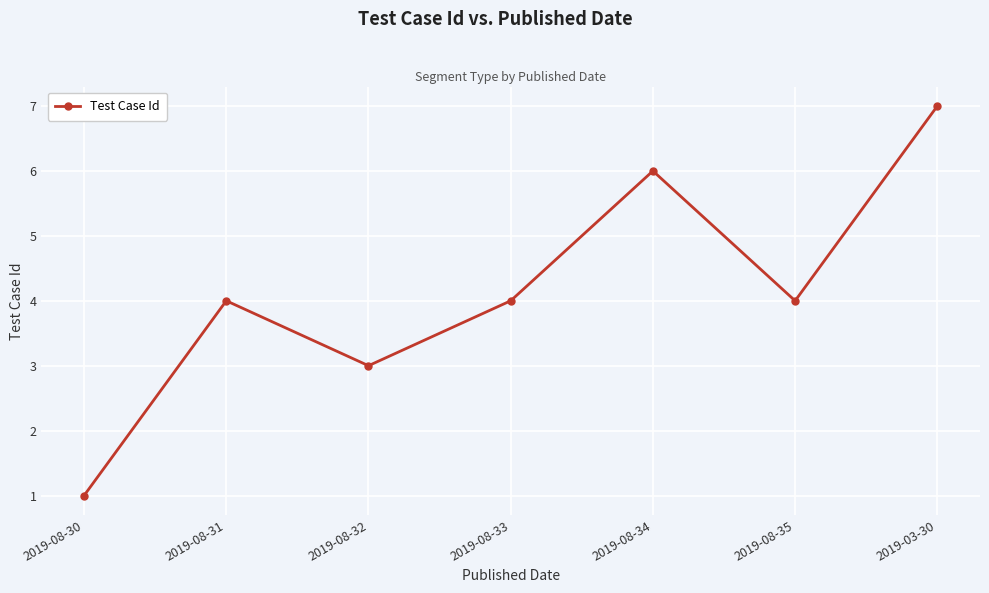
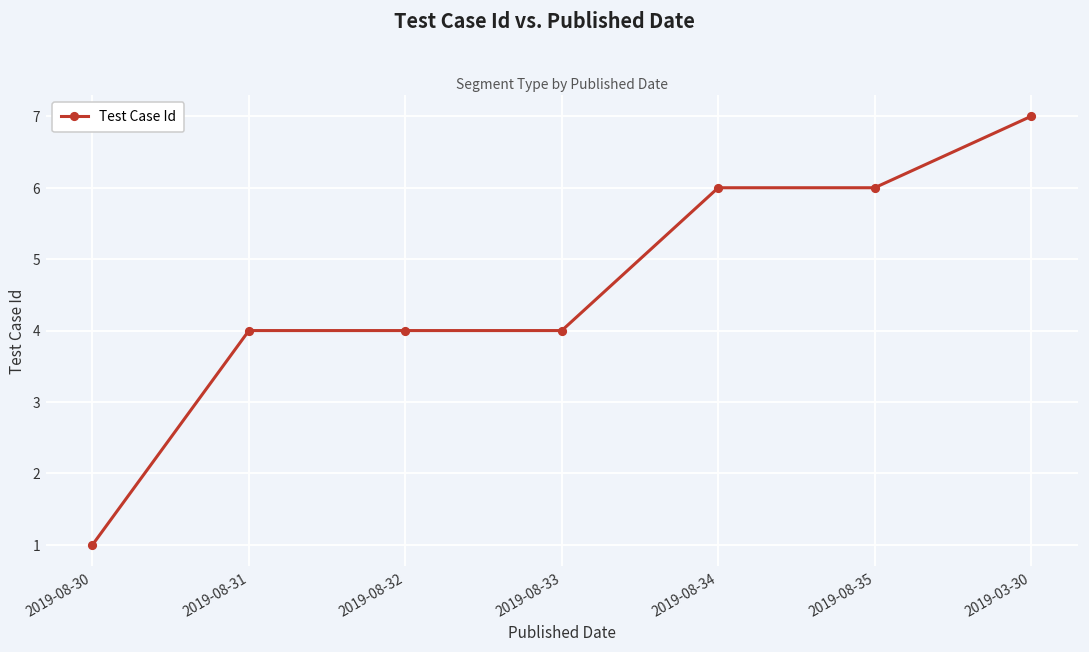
2019-08-32: 3 -> 4
2019-08-35: 4 -> 6
